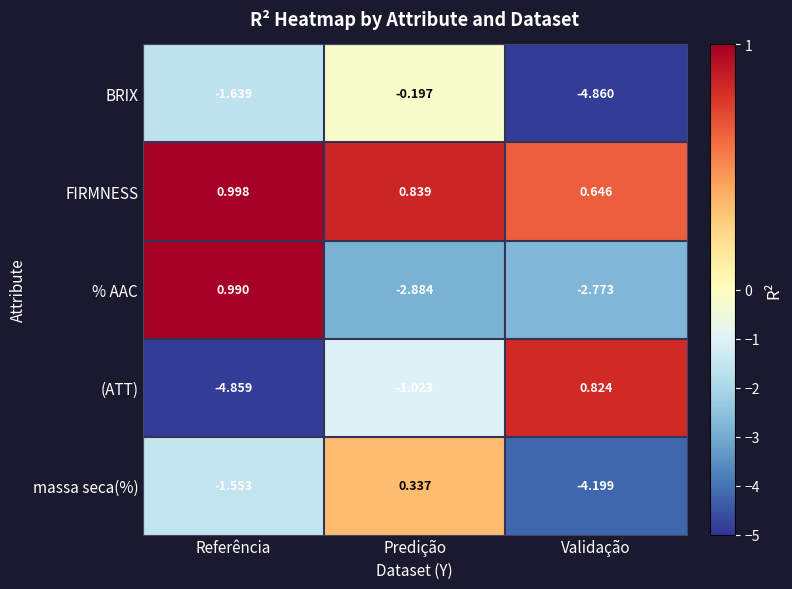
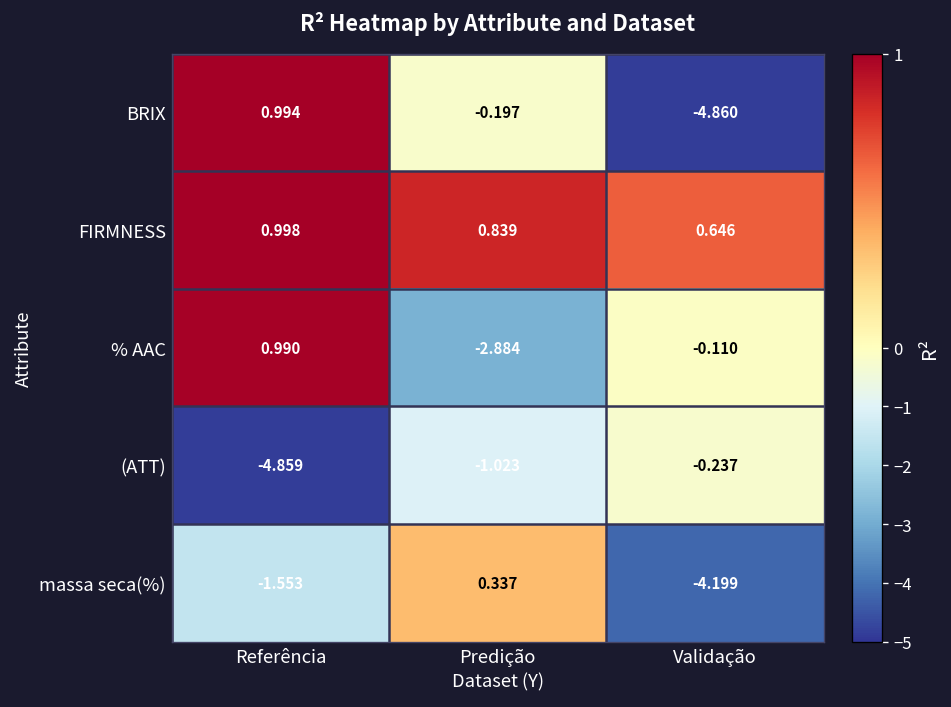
BRIX, Referência: -1.639 -> 0.994
% AAC, Validação: -2.773 -> -0.110
(ATT), Validação: 0.824 -> -0.237
